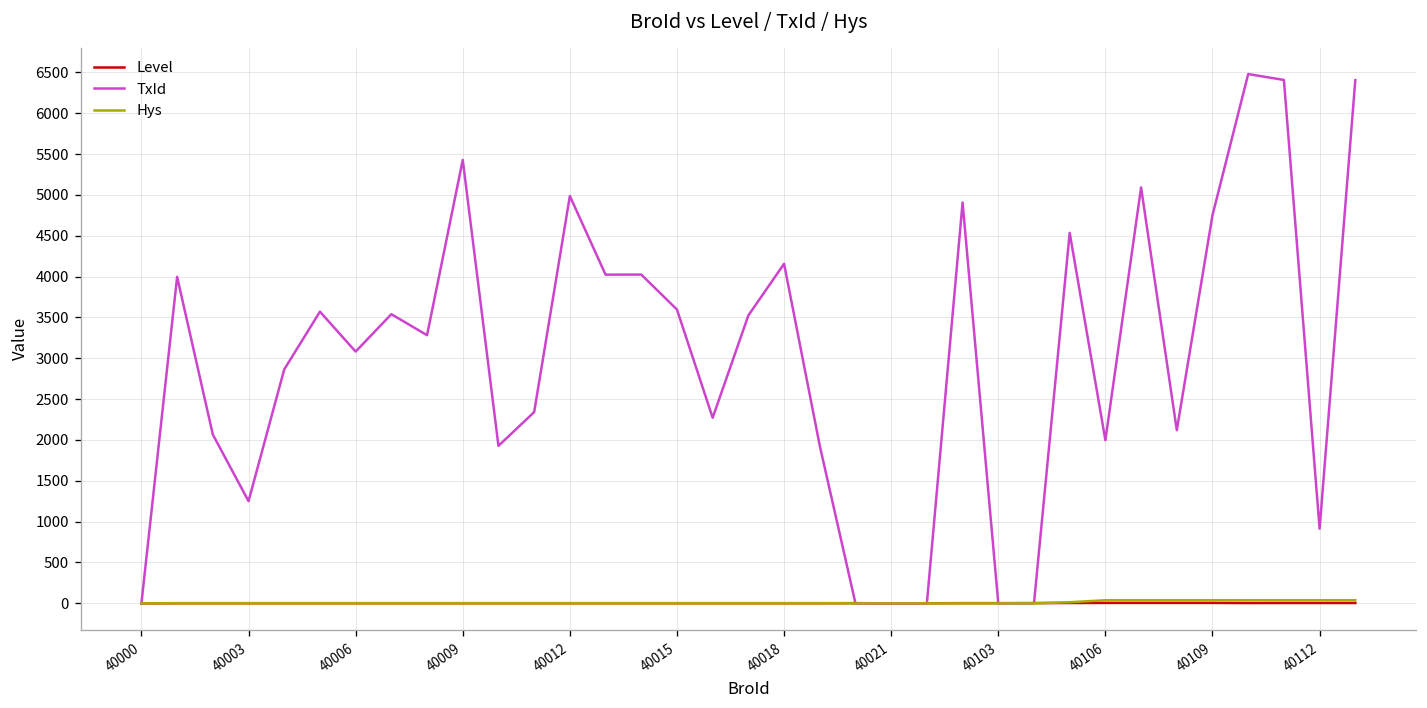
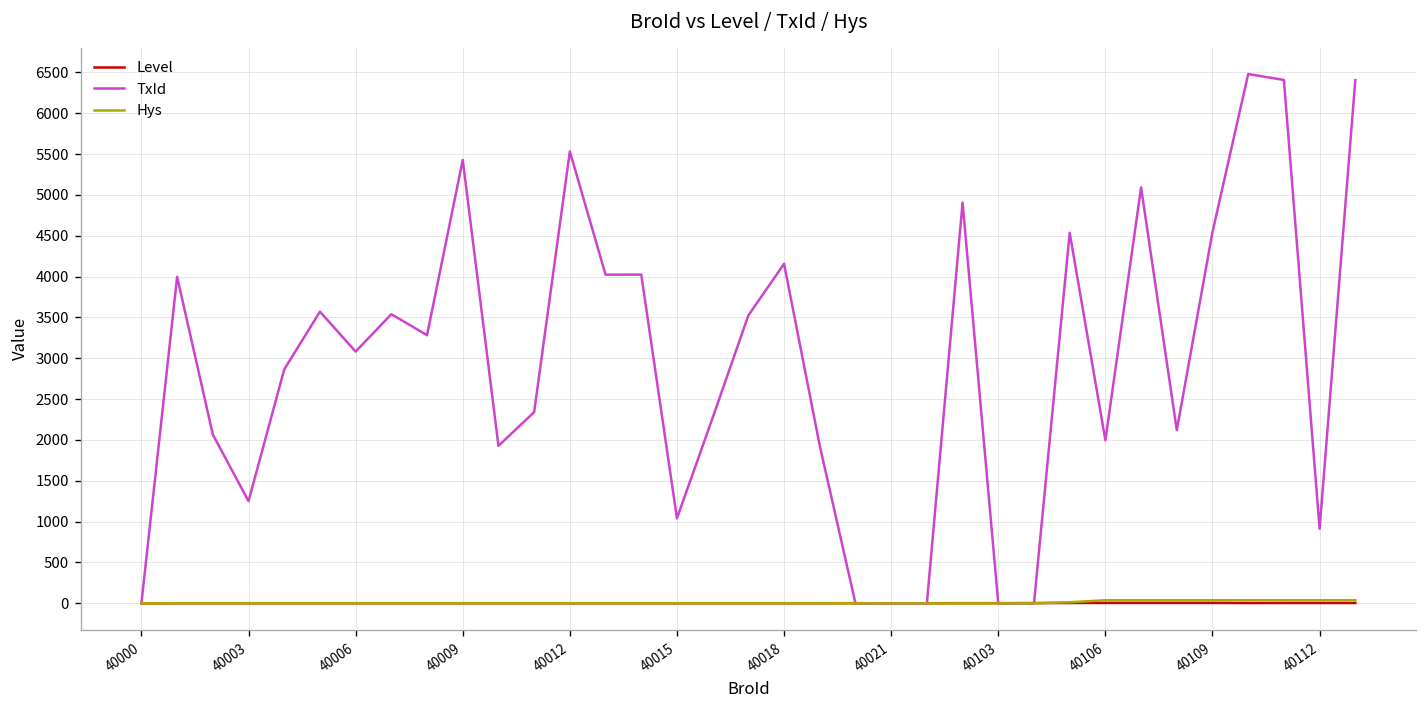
TxId, 40012: 5000 -> 5500
TxId, 40015: 3600 -> 1000
TxId, 40109: 4800 -> 4500
